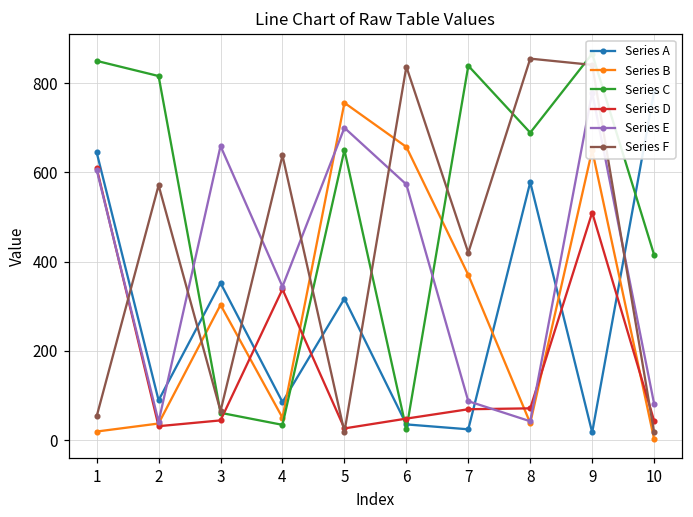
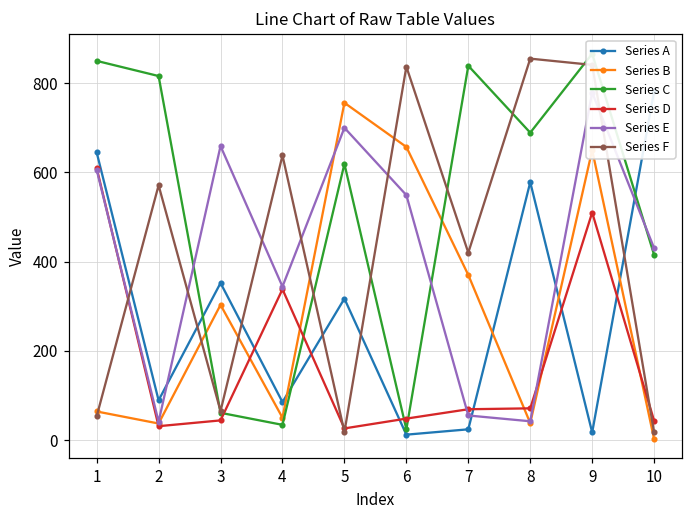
Series B, 1: 20 -> 60
Series C, 5: 650 -> 620
Series A, 6: 40 -> 10
Series E, 6: 570 -> 550
Series E, 7: 90 -> 60
Series E, 10: 80 -> 430
